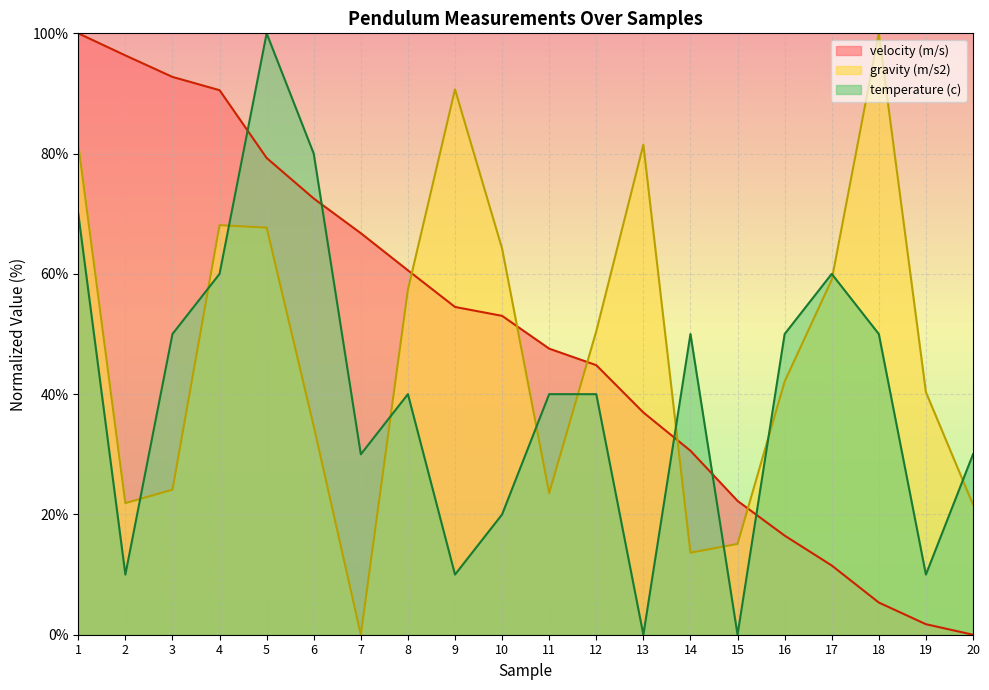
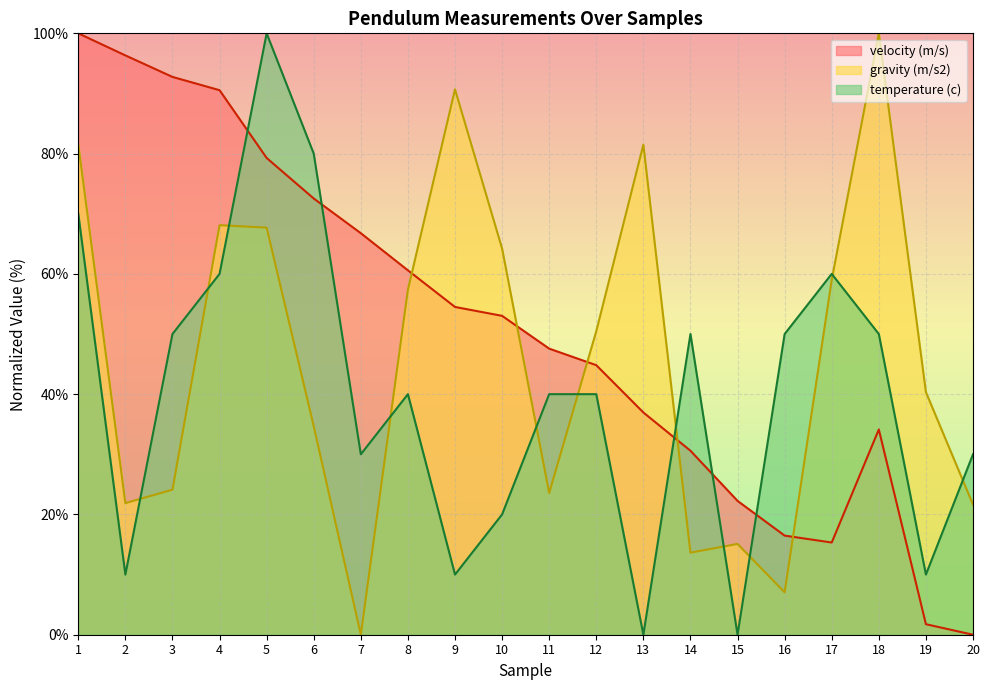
gravity (m/s2), 16: 42% -> 7%
velocity (m/s), 17: 12% -> 15%
velocity (m/s), 18: 5% -> 34%
